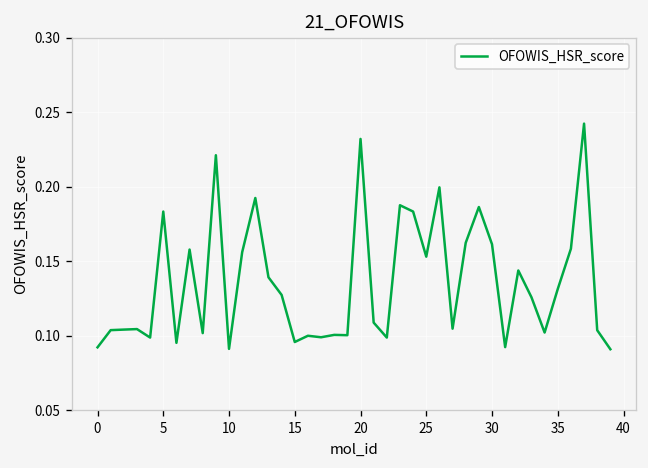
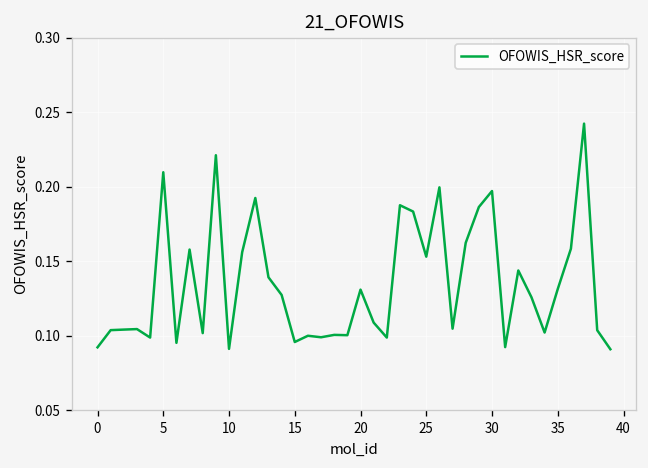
5: 0.183 -> 0.210
20: 0.232 -> 0.131
30: 0.161 -> 0.197
